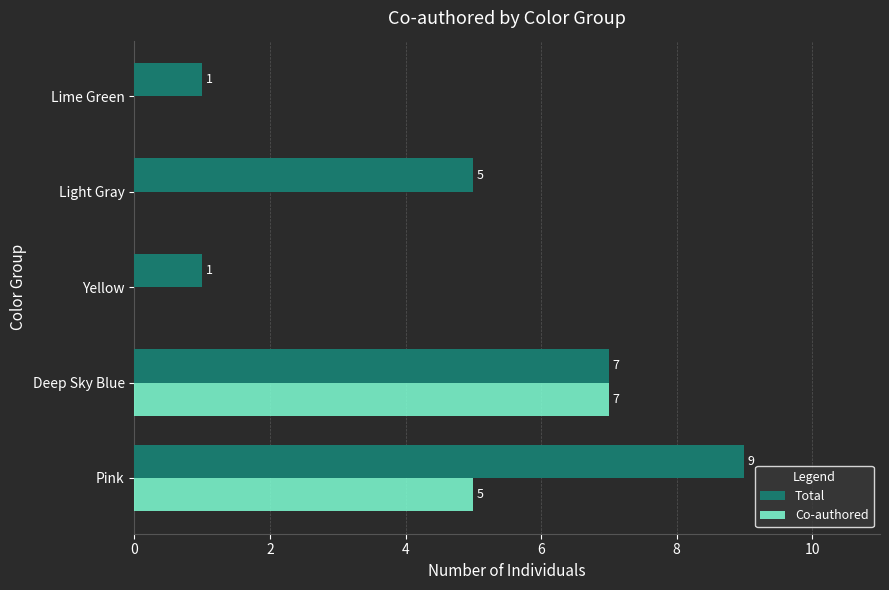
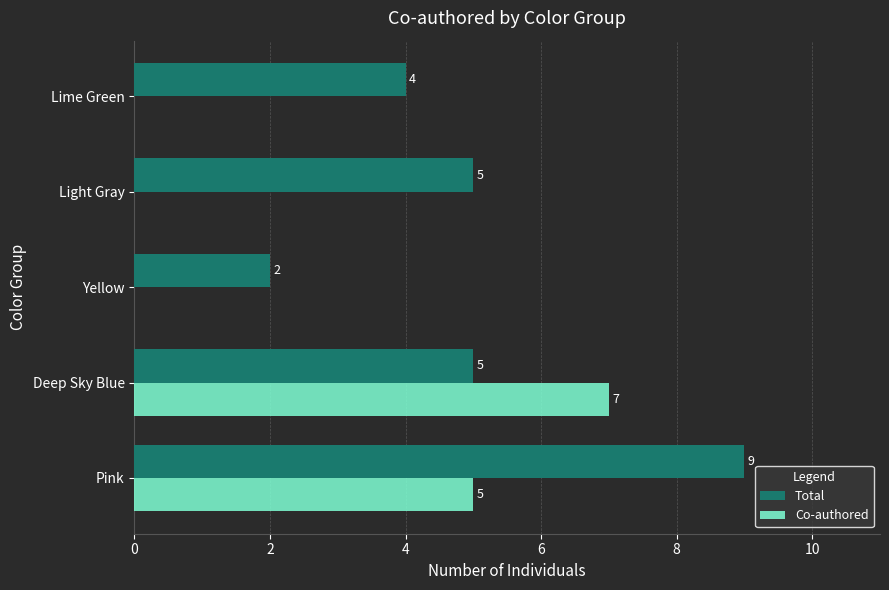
Total, Lime Green: 1 -> 4
Total, Yellow: 1 -> 2
Total, Deep Sky Blue: 7 -> 5
